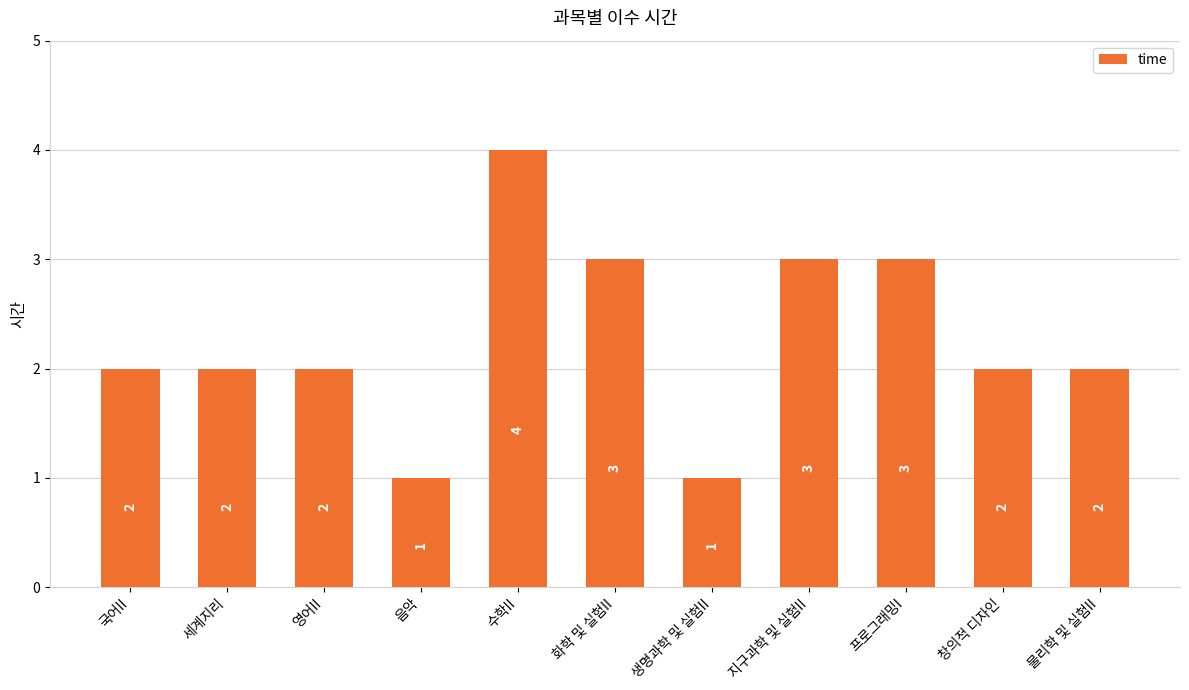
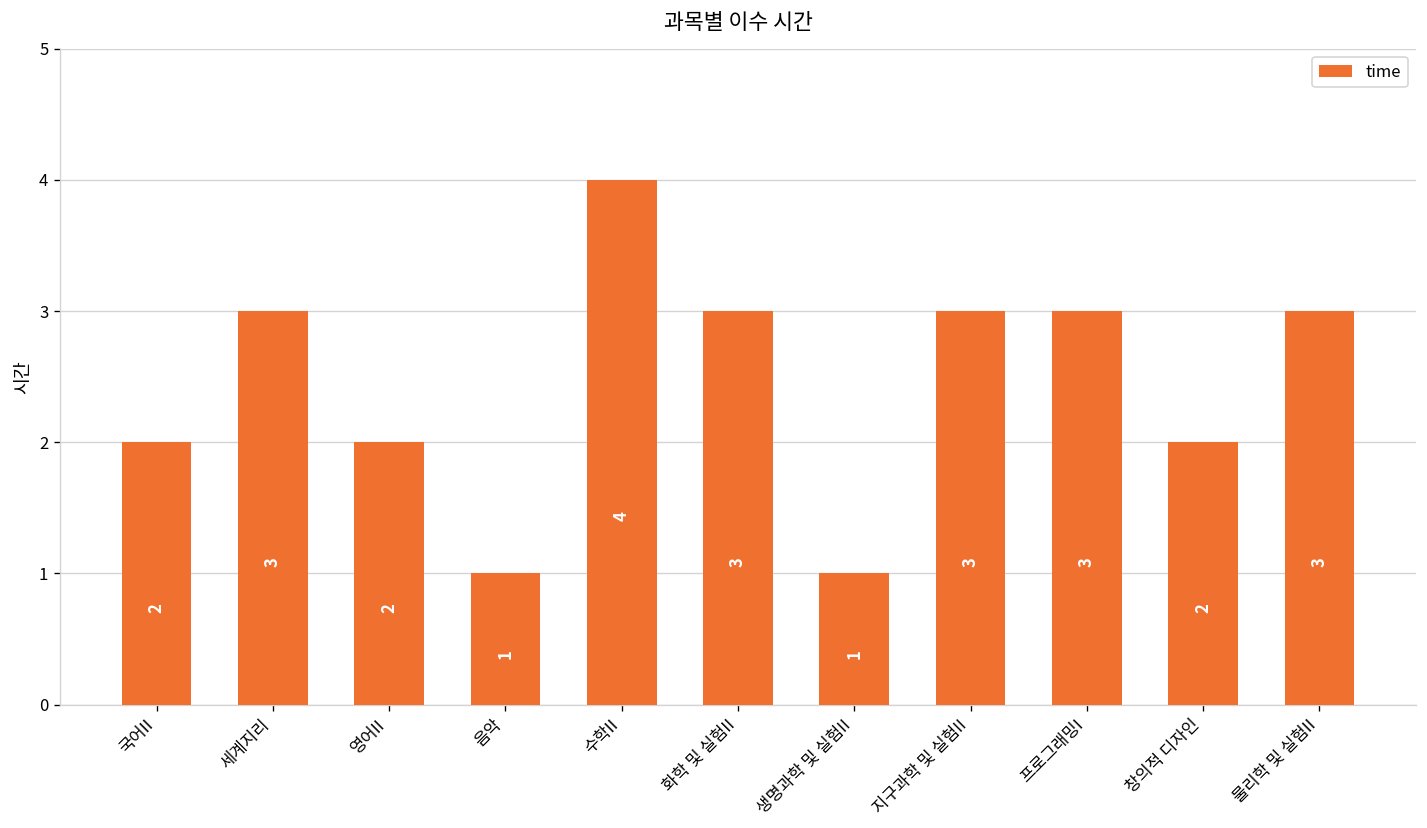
세계지리: 2 -> 3
물리학 및 실험II: 2 -> 3
